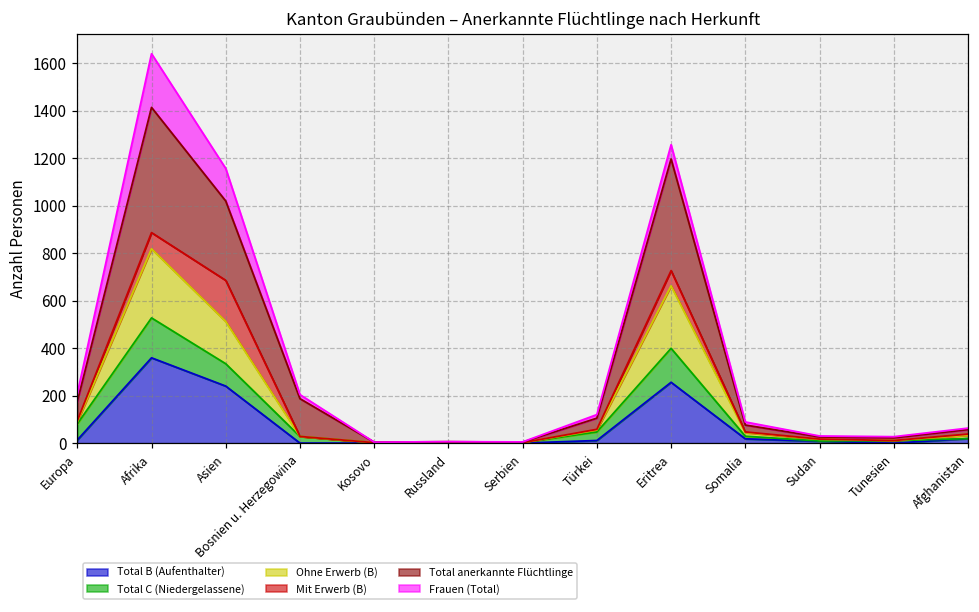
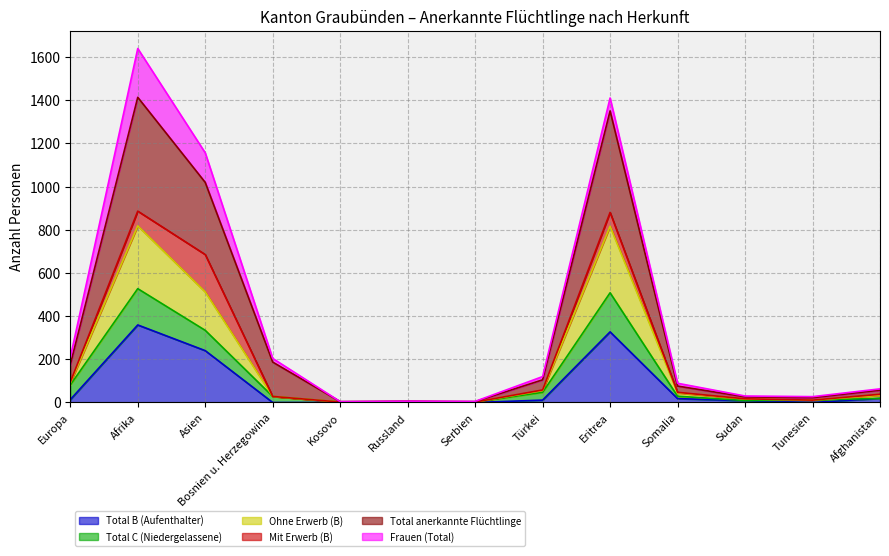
Total B (Aufenthalter), Eritrea: 260 -> 330
Total C (Niedergelassene), Eritrea: 140 -> 180
Ohne Erwerb (B), Eritrea: 260 -> 310
